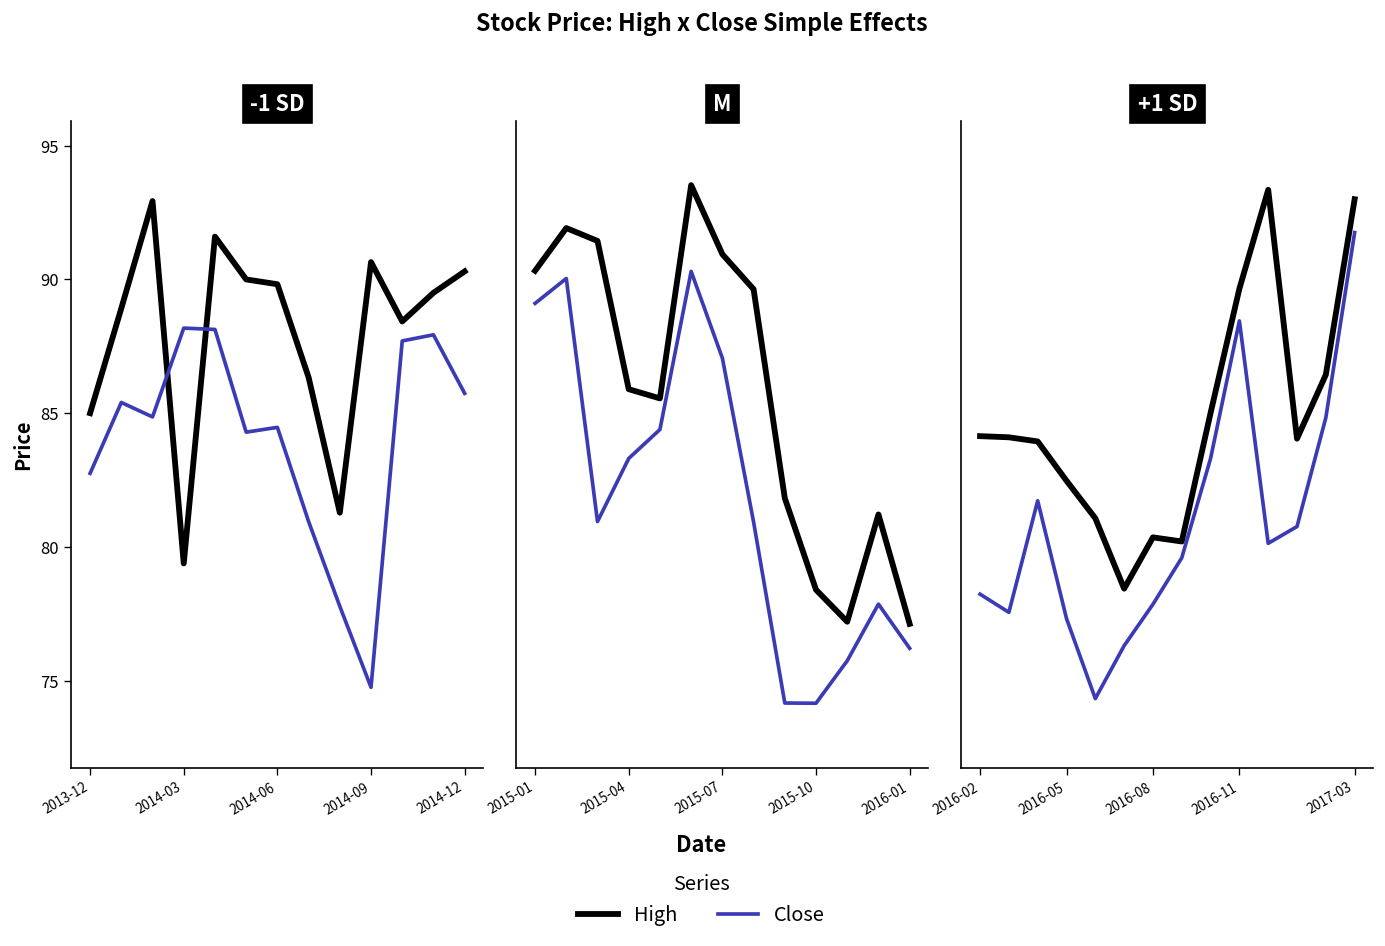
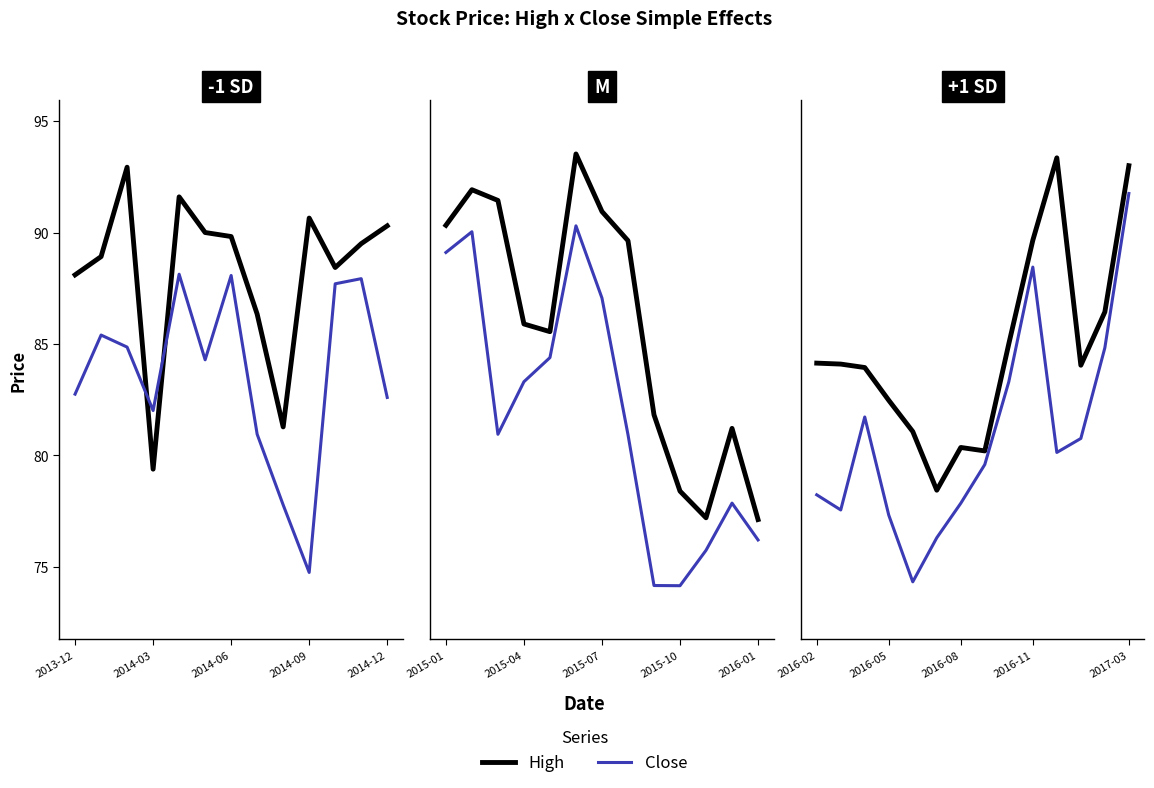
-1 SD, High, 2013-12: 85.0 -> 88.1
-1 SD, Close, 2014-03: 88.2 -> 82.0
-1 SD, Close, 2014-06: 84.5 -> 88.1
-1 SD, Close, 2014-12: 85.7 -> 82.6
